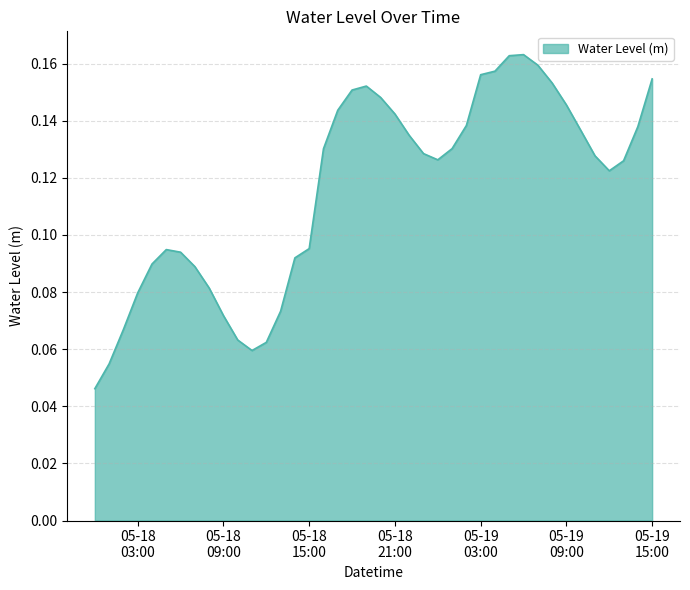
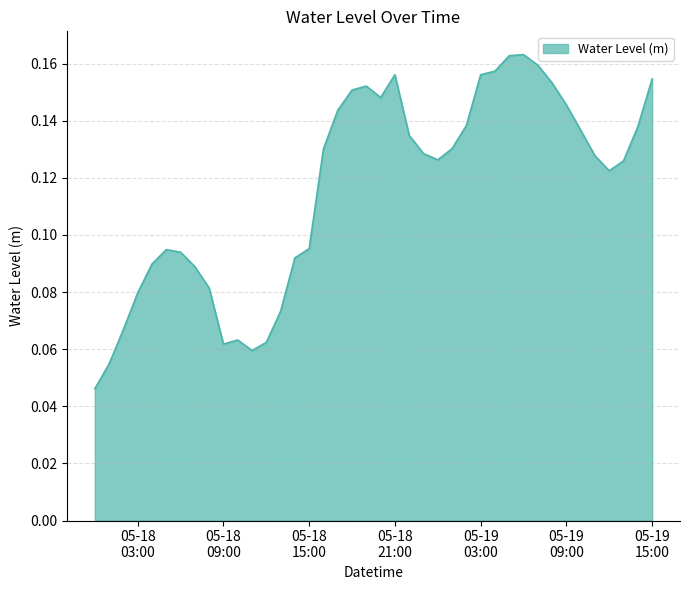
05-18 09:00: 0.072 -> 0.062
05-18 21:00: 0.142 -> 0.156
